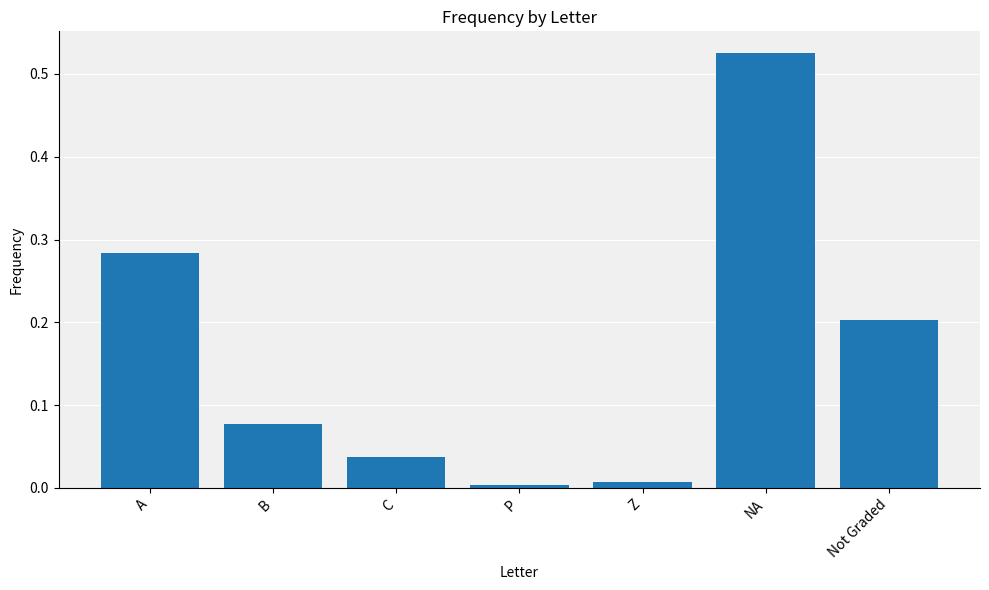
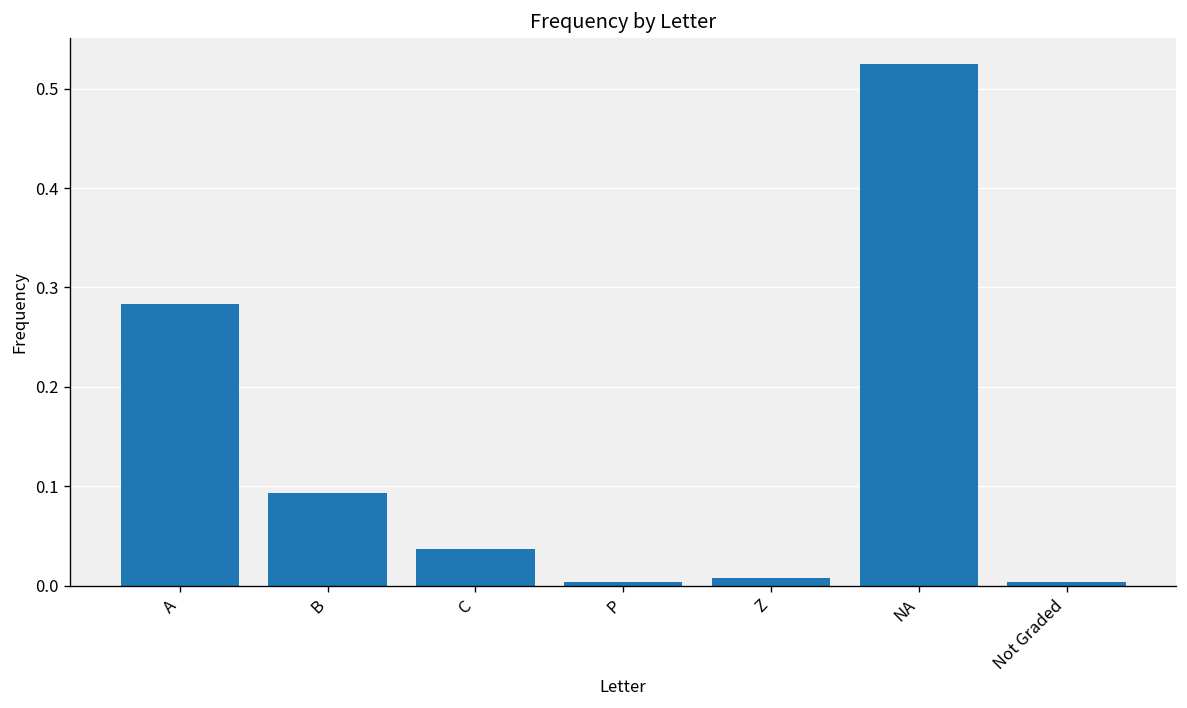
B: 0.08 -> 0.09
Not Graded: 0.20 -> 0.00
